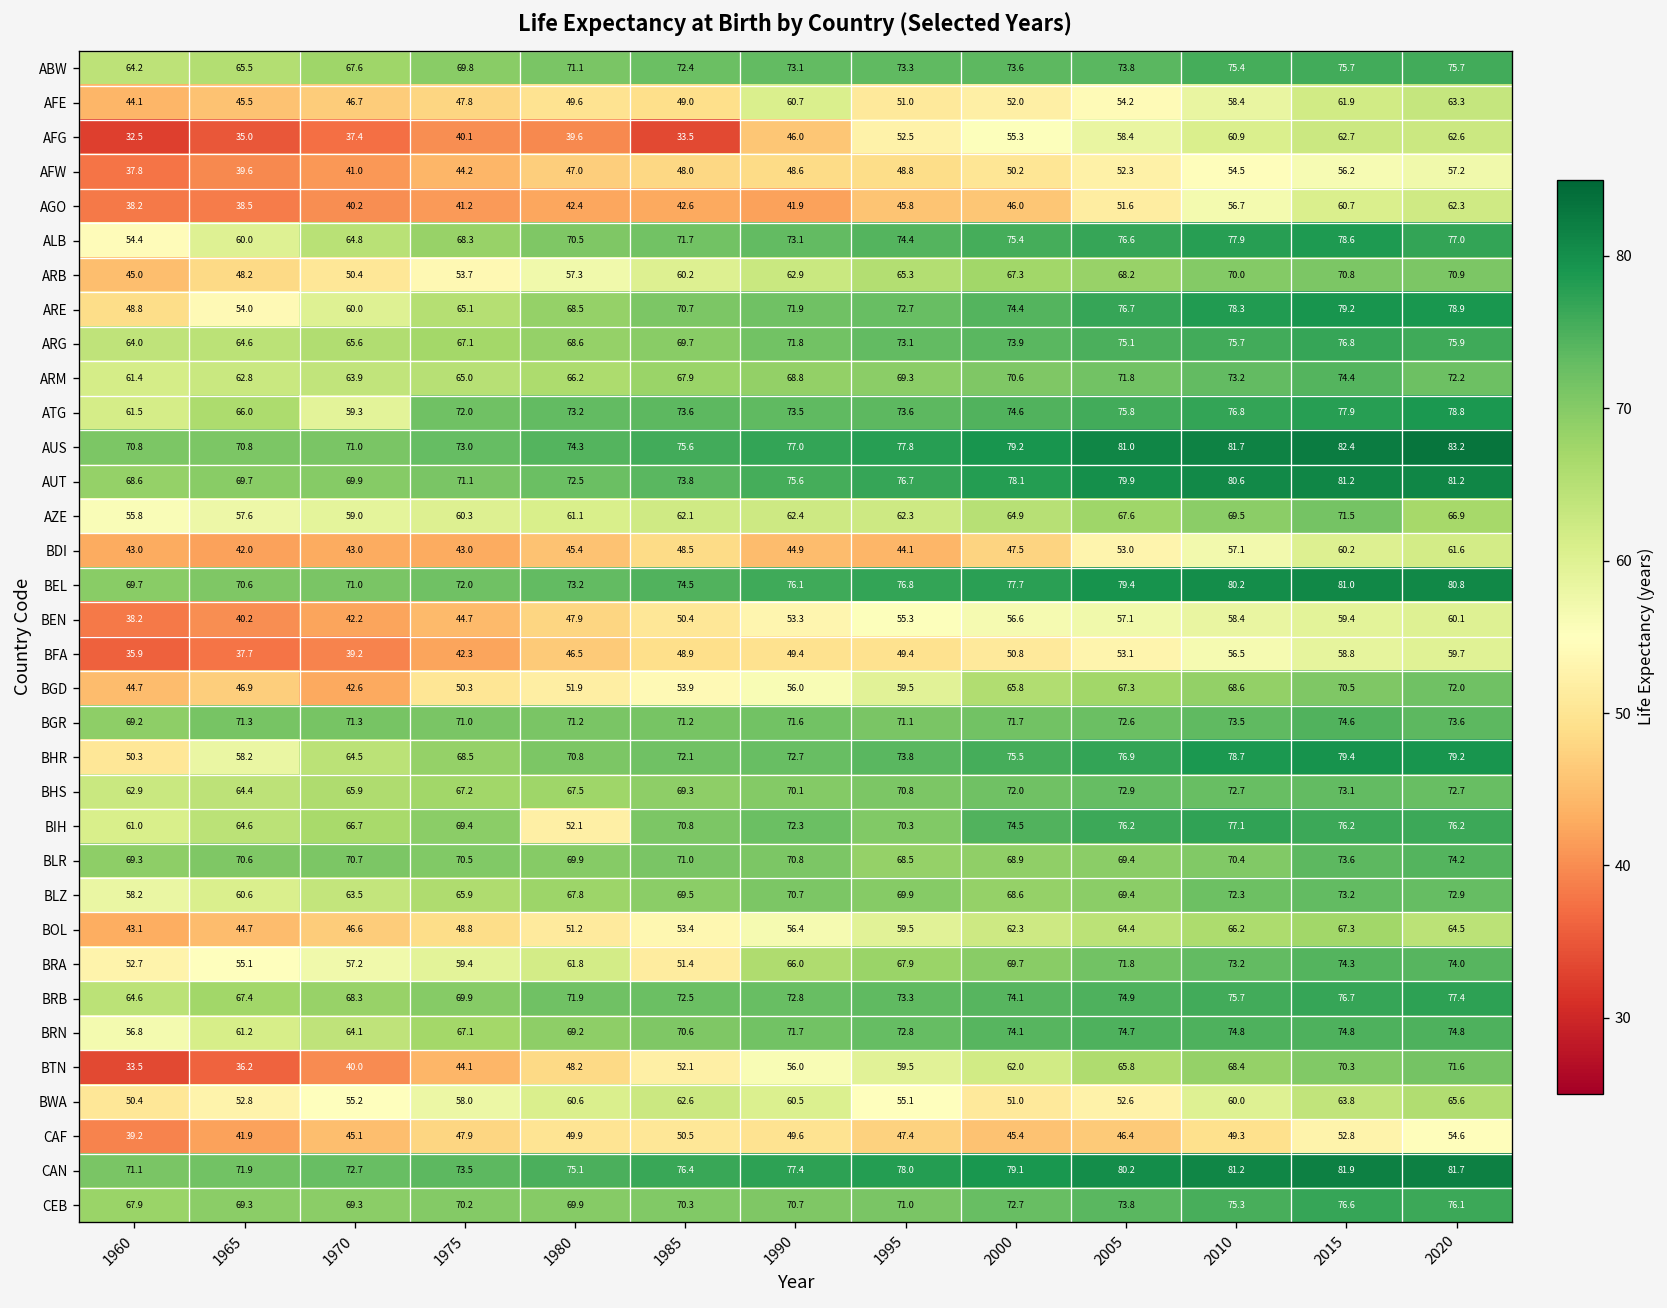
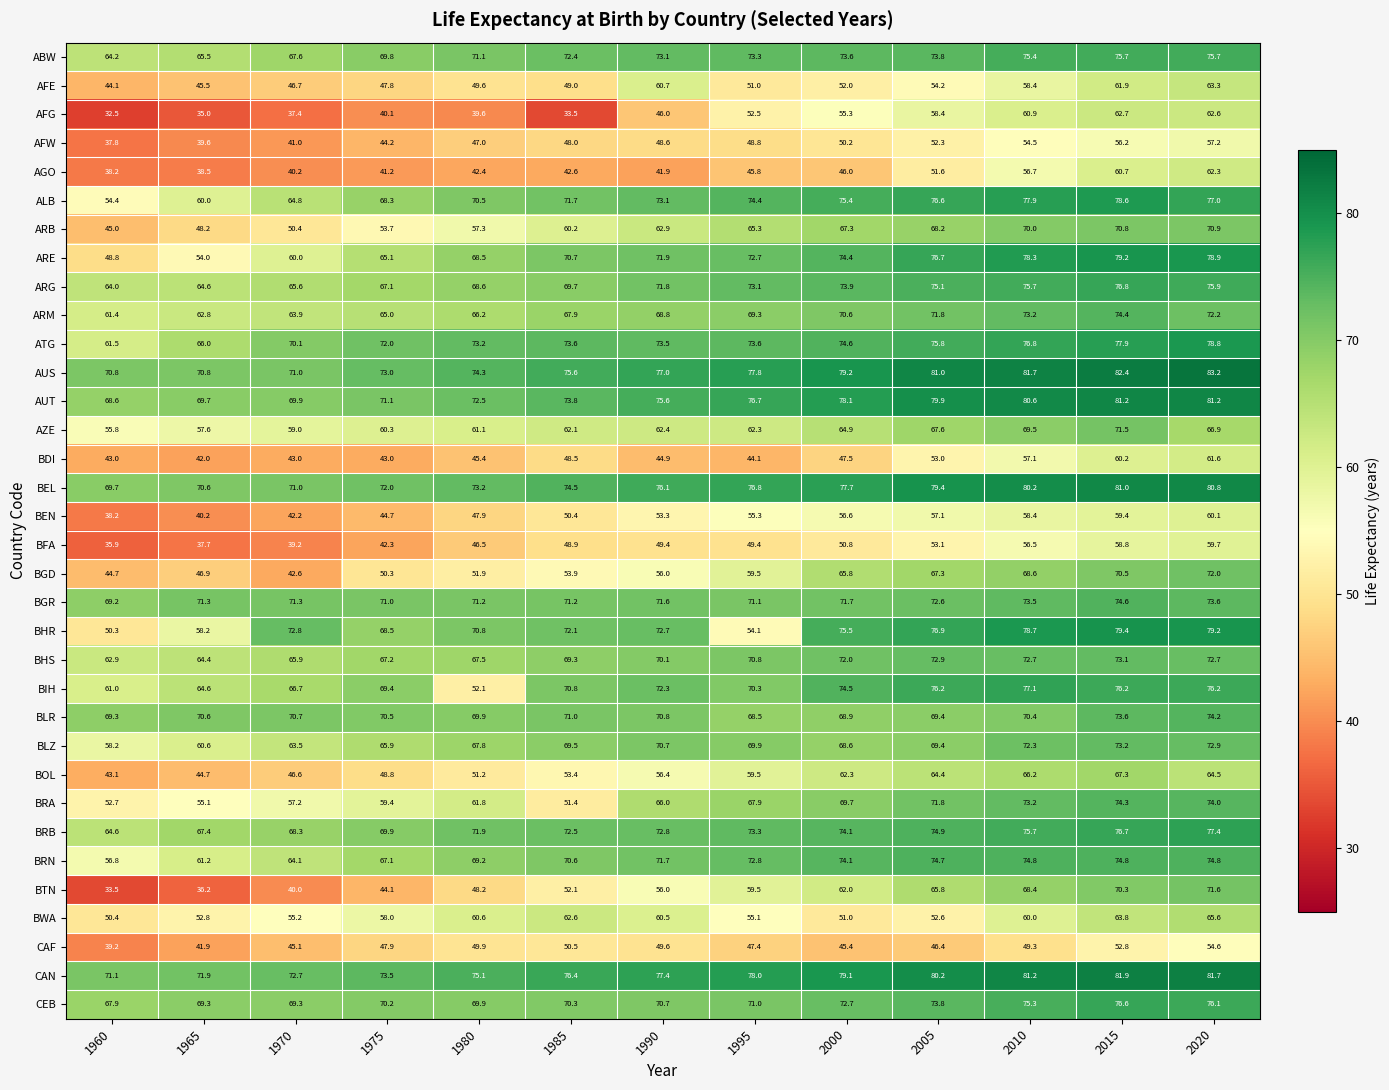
ATG, 1970: 59.3 -> 70.1
BHR, 1970: 64.5 -> 72.8
BHR, 1995: 73.8 -> 54.1
